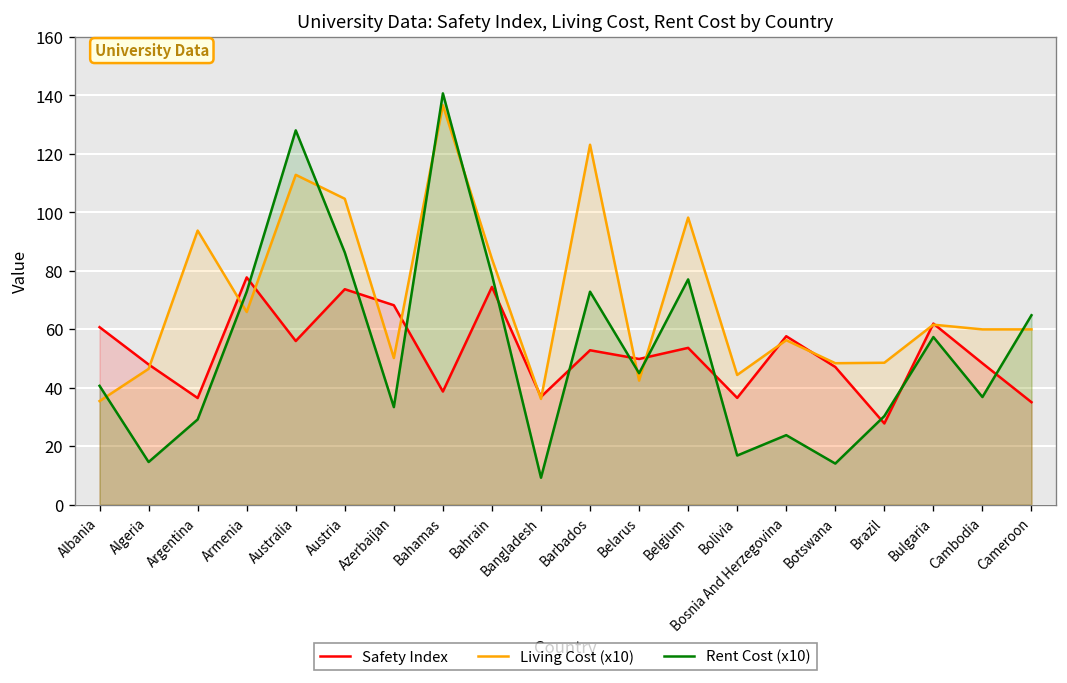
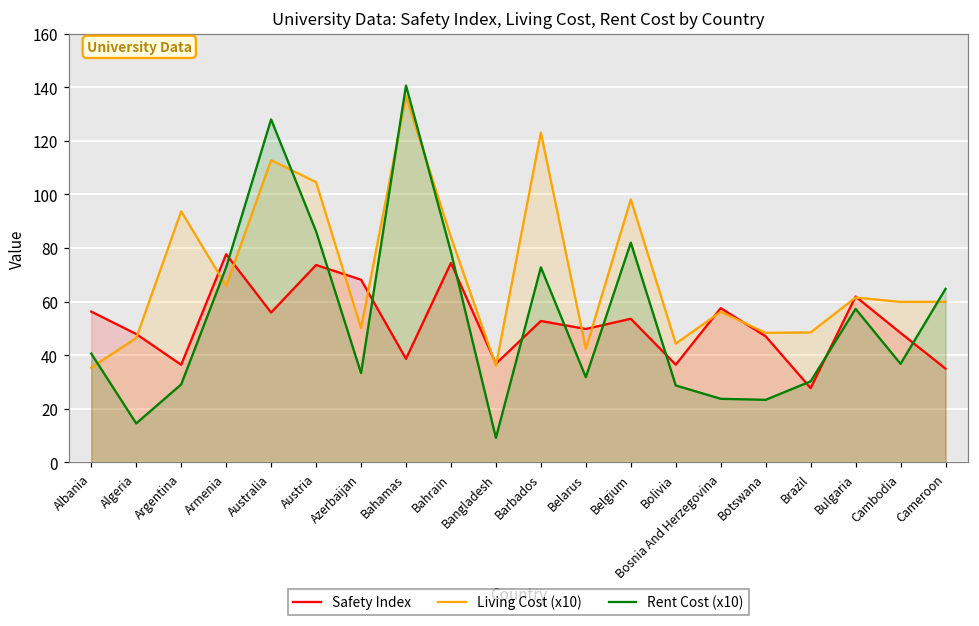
Safety Index, Albania: 61 -> 56
Rent Cost (x10), Belarus: 45 -> 32
Rent Cost (x10), Belgium: 77 -> 82
Rent Cost (x10), Bolivia: 17 -> 29
Rent Cost (x10), Botswana: 14 -> 23
